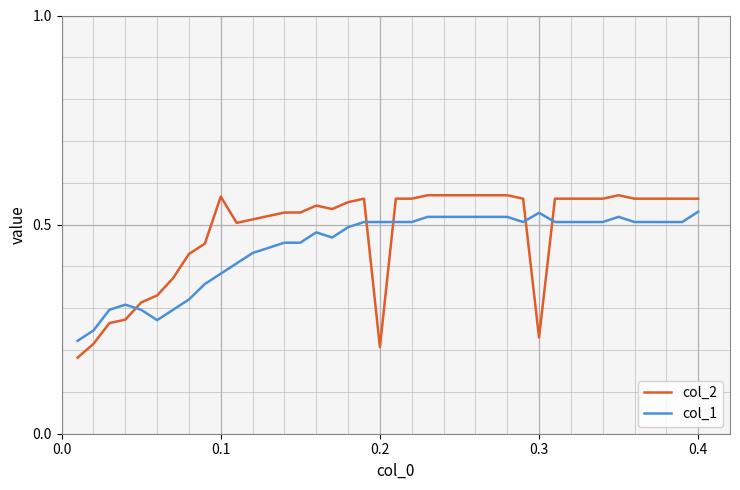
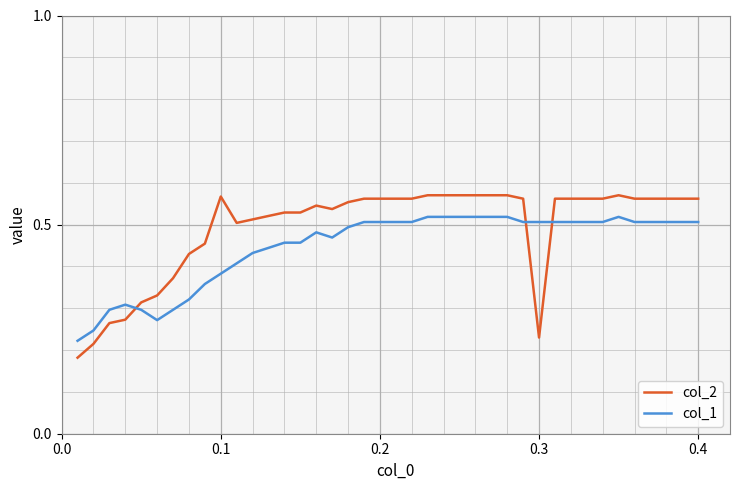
col_2, 0.2: 0.21 -> 0.56
col_1, 0.3: 0.53 -> 0.51
col_1, 0.4: 0.53 -> 0.51
